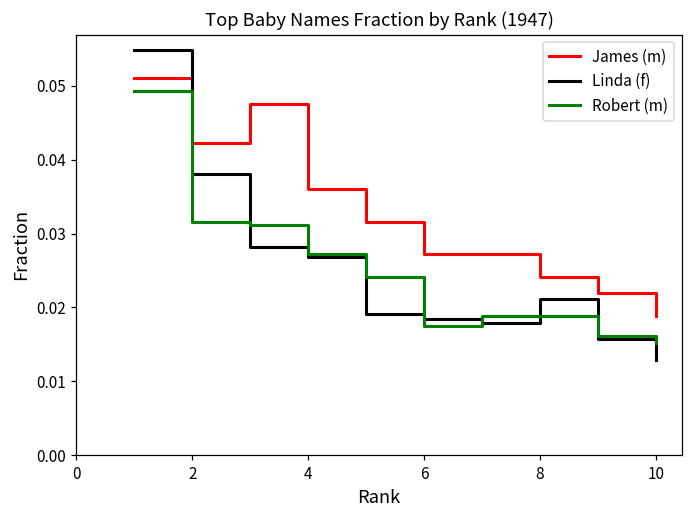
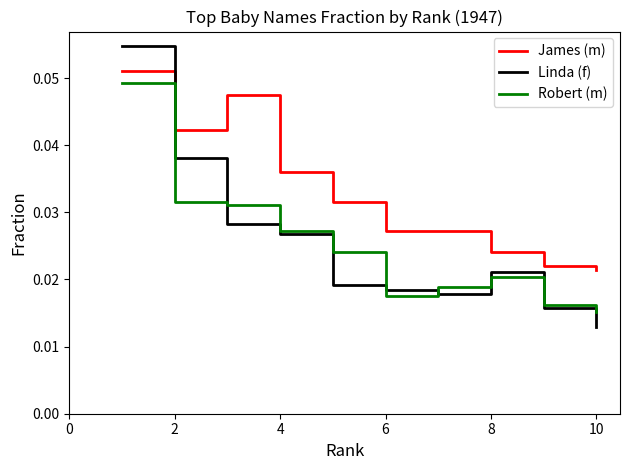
Robert (m), 8: 0.019 -> 0.020
James (m), 10: 0.019 -> 0.021
